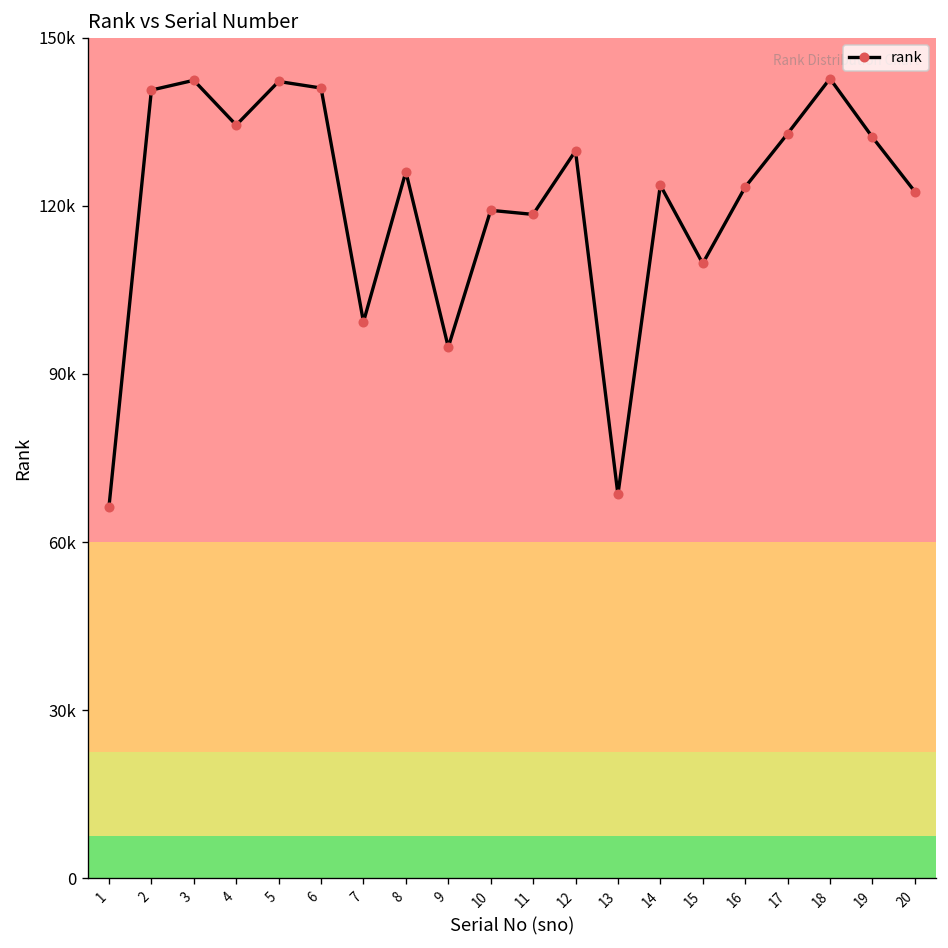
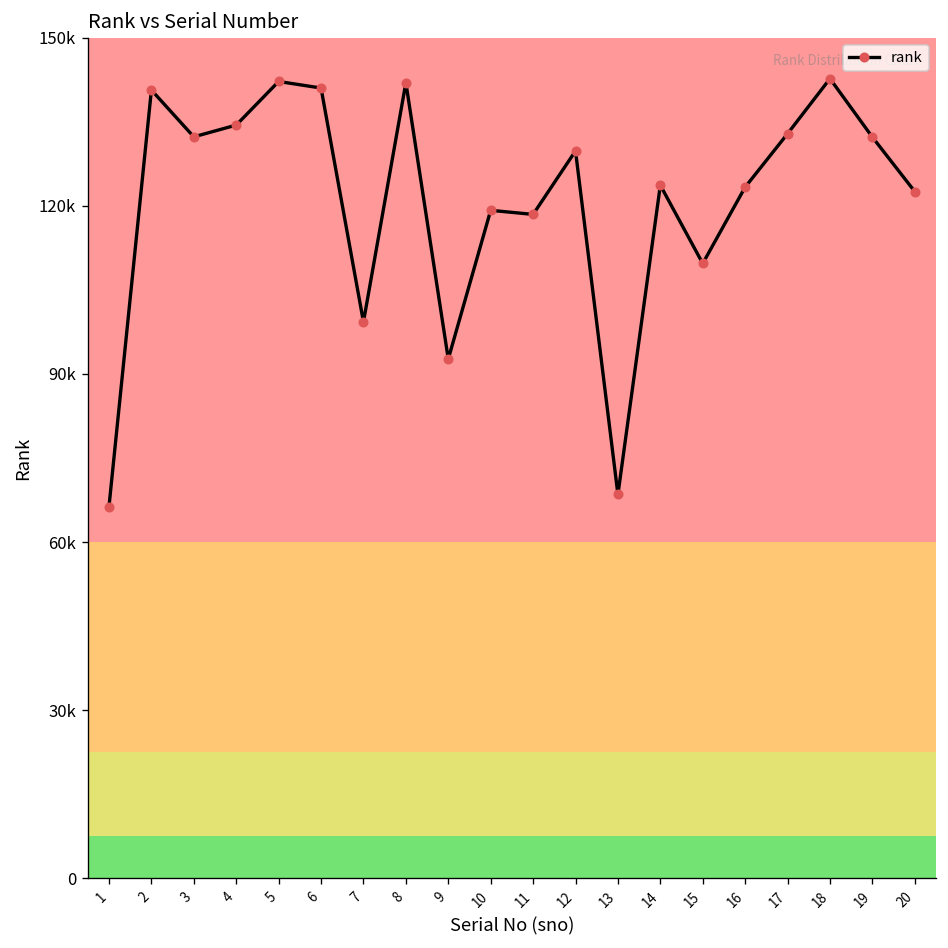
3: 142000 -> 132000
8: 126000 -> 142000
9: 95000 -> 93000
